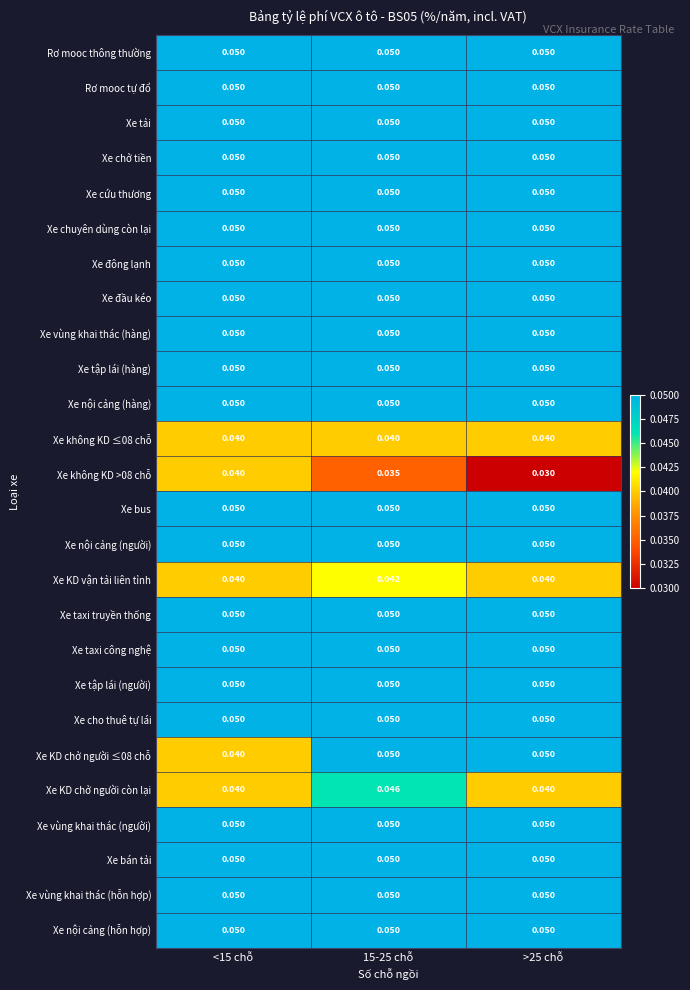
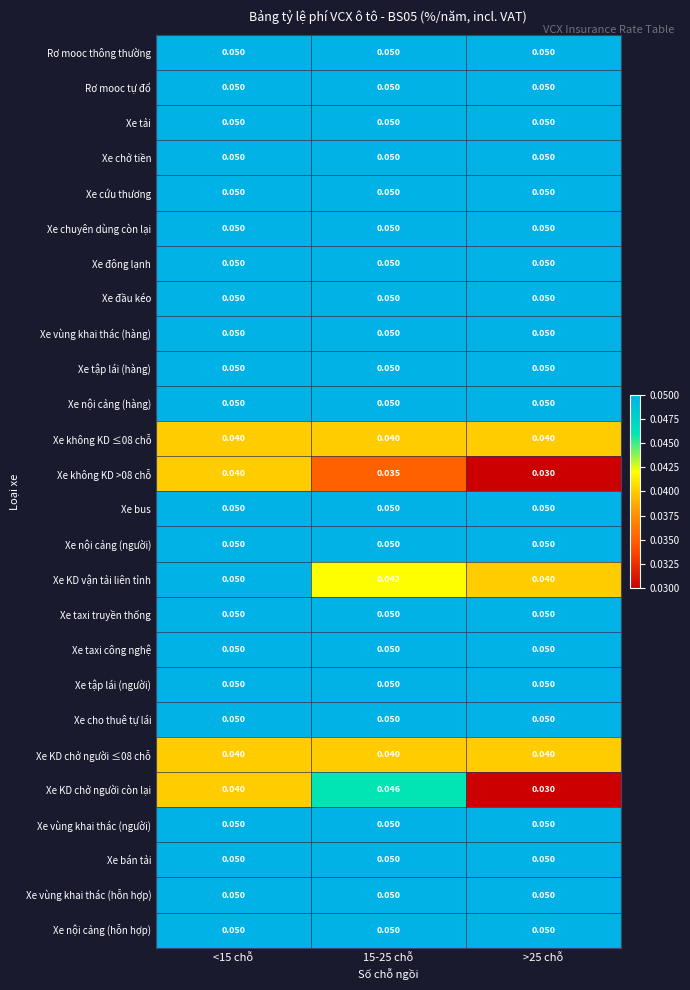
Xe KD vận tải liên tỉnh, <15 chỗ: 0.040 -> 0.050
Xe KD chở người ≤08 chỗ, 15-25 chỗ: 0.050 -> 0.040
Xe KD chở người ≤08 chỗ, >25 chỗ: 0.050 -> 0.040
Xe KD chở người còn lại, >25 chỗ: 0.040 -> 0.030
